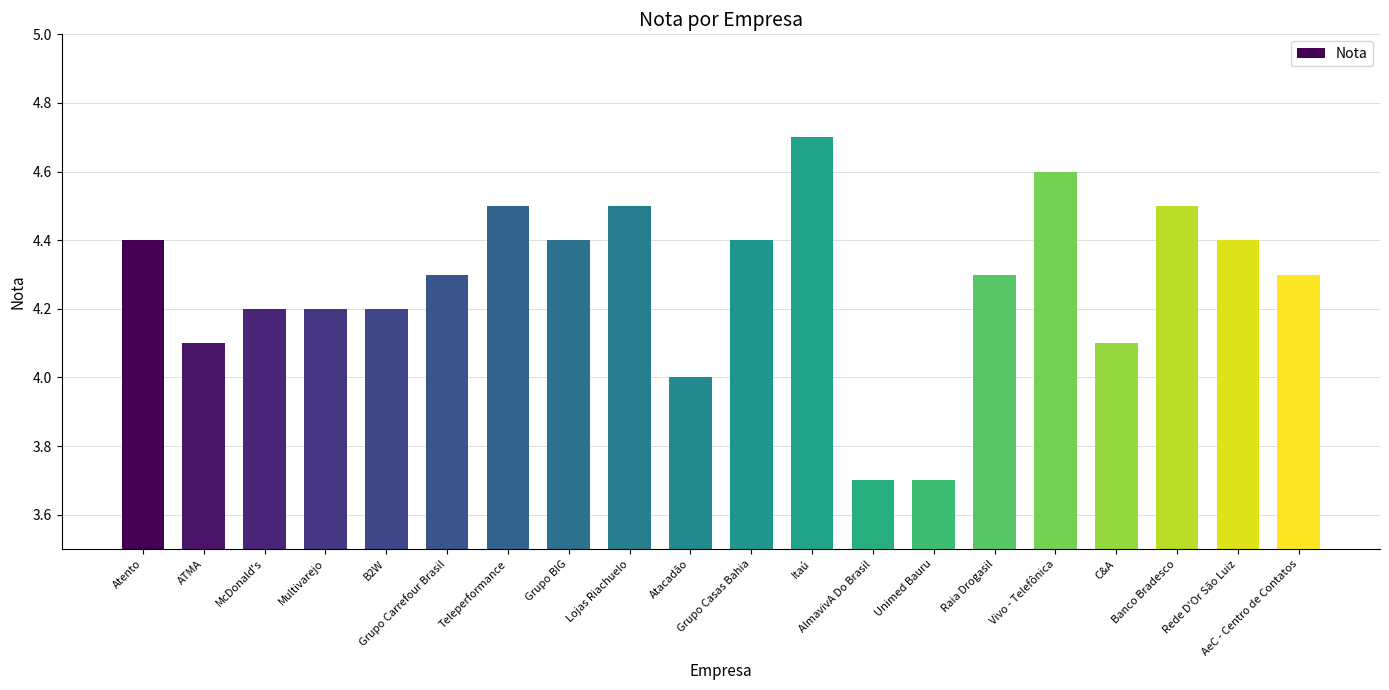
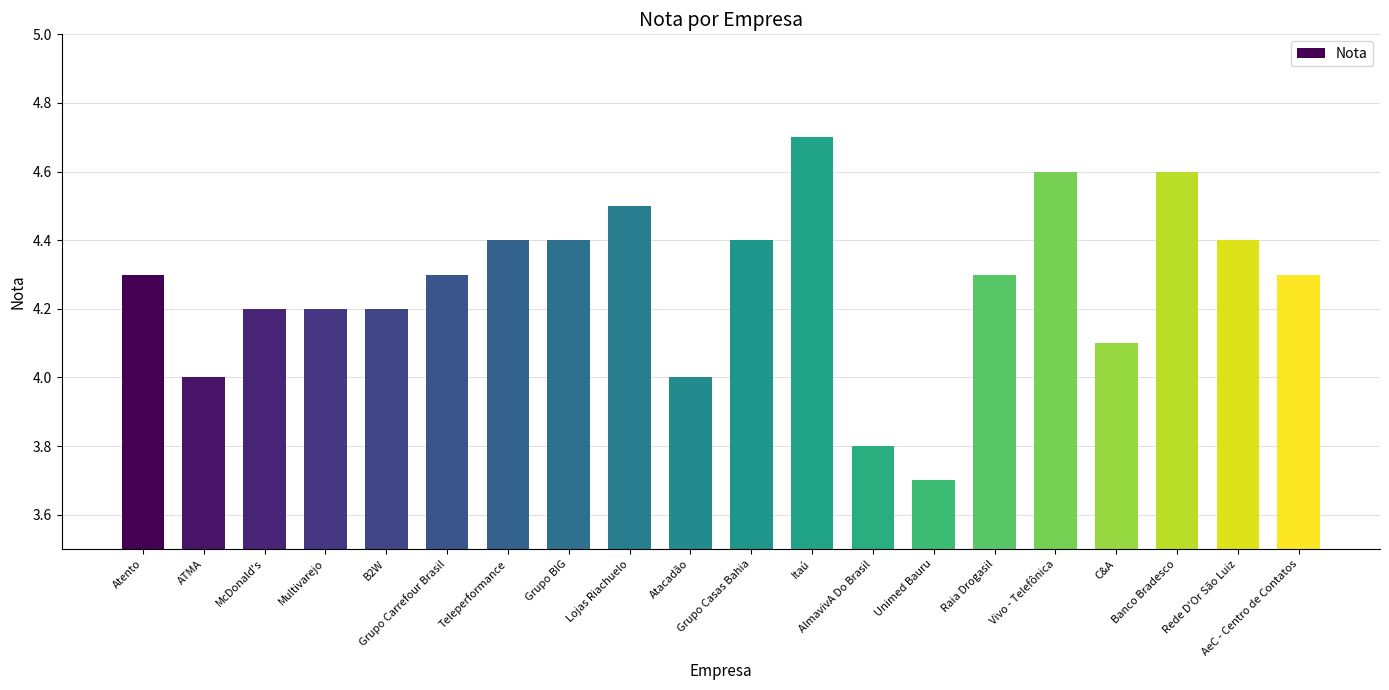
Atento: 4.4 -> 4.3
ATMA: 4.1 -> 4.0
Teleperformance: 4.5 -> 4.4
AlmavivA Do Brasil: 3.7 -> 3.8
Banco Bradesco: 4.5 -> 4.6
